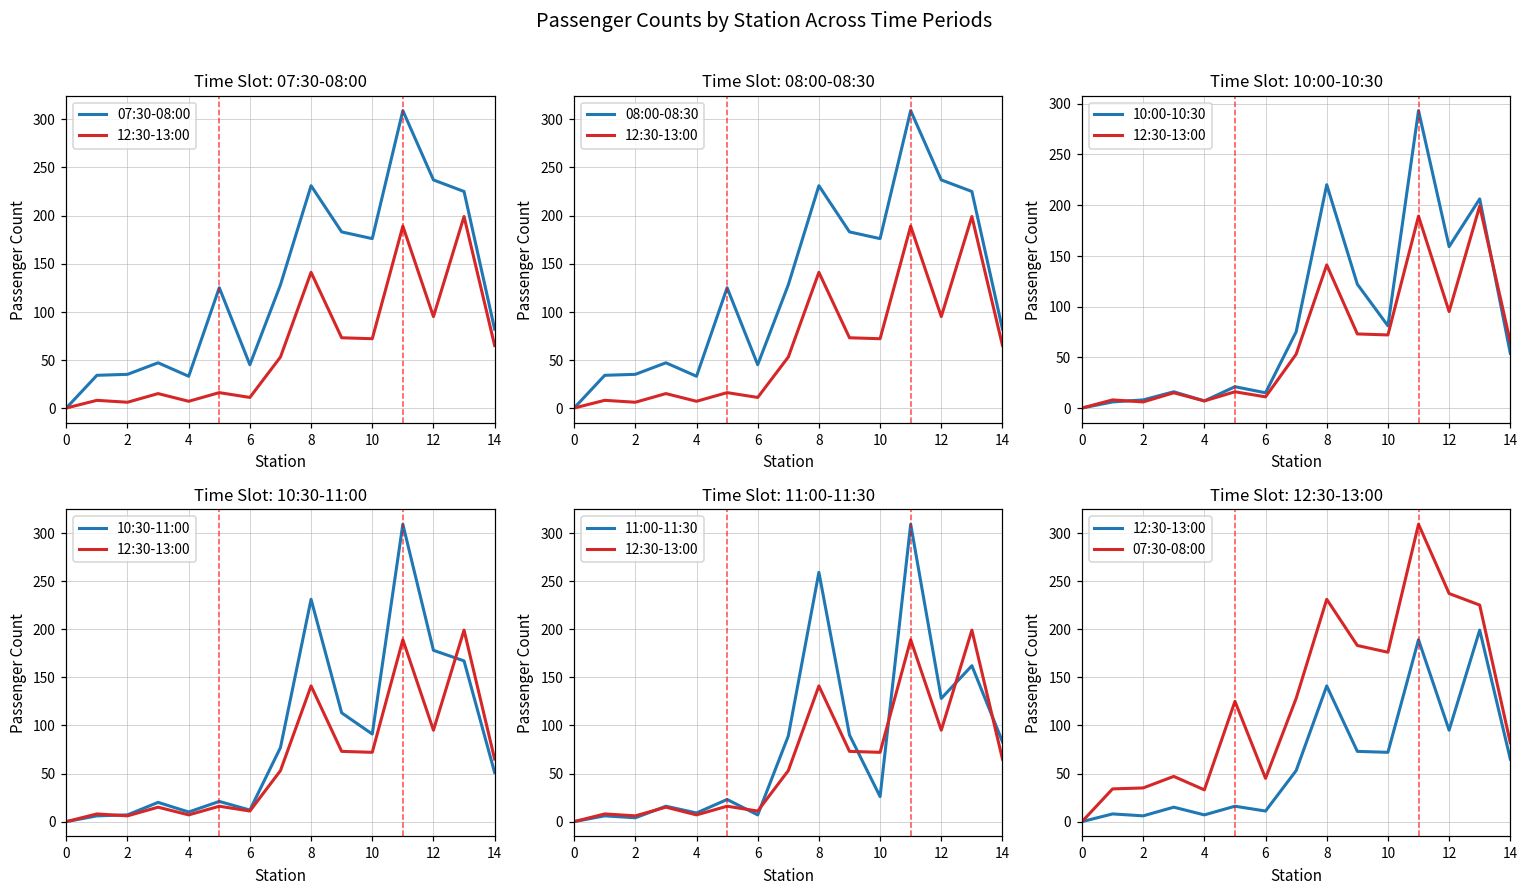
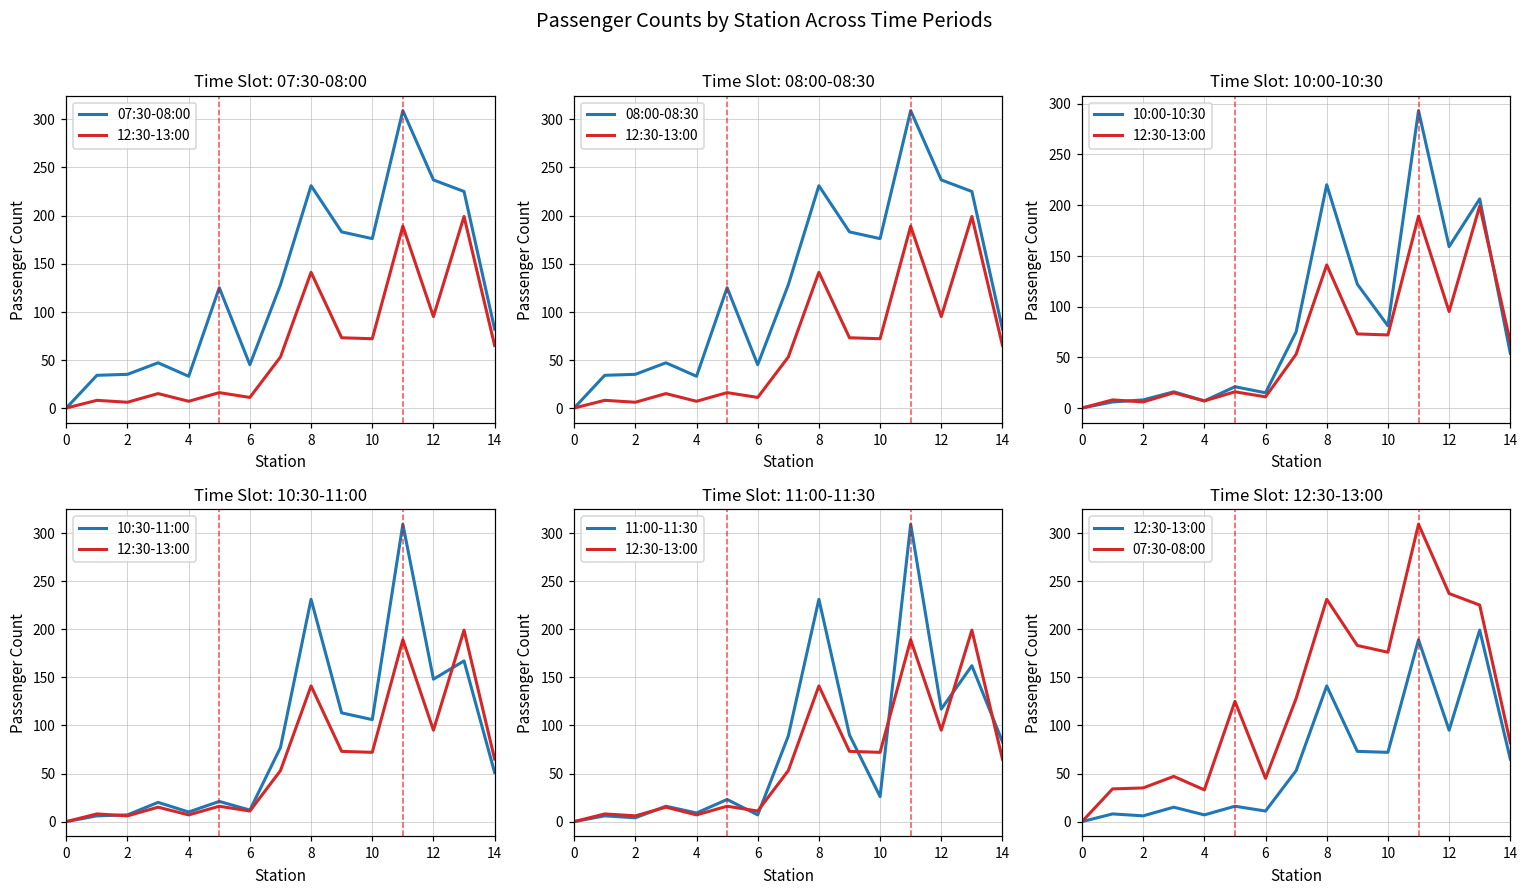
Time Slot: 10:30-11:00, 10:30-11:00, 10: 90 -> 110
Time Slot: 10:30-11:00, 10:30-11:00, 12: 180 -> 150
Time Slot: 11:00-11:30, 11:00-11:30, 8: 260 -> 230
Time Slot: 11:00-11:30, 11:00-11:30, 12: 130 -> 120
